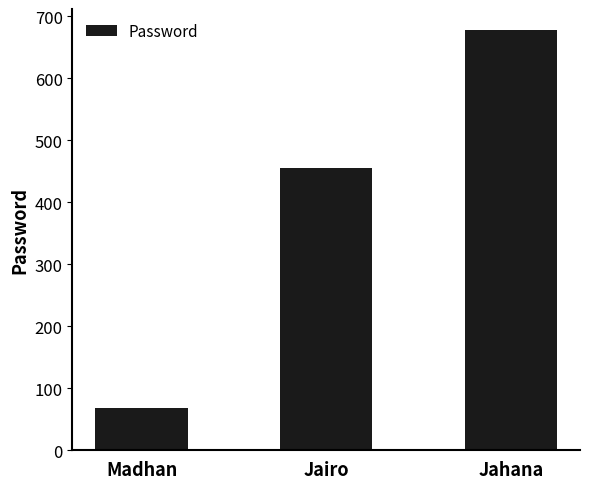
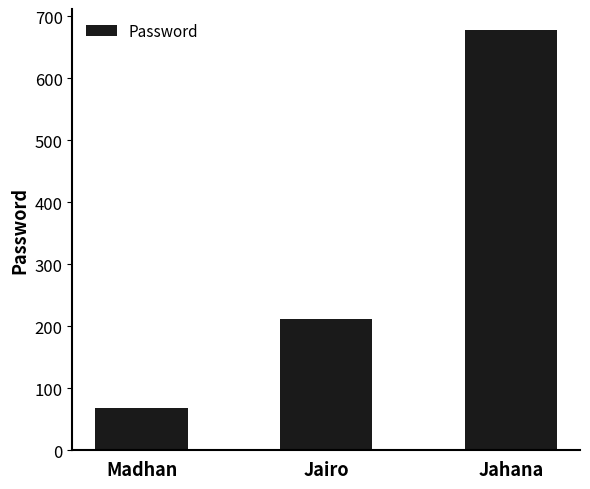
Jairo: 460 -> 210
